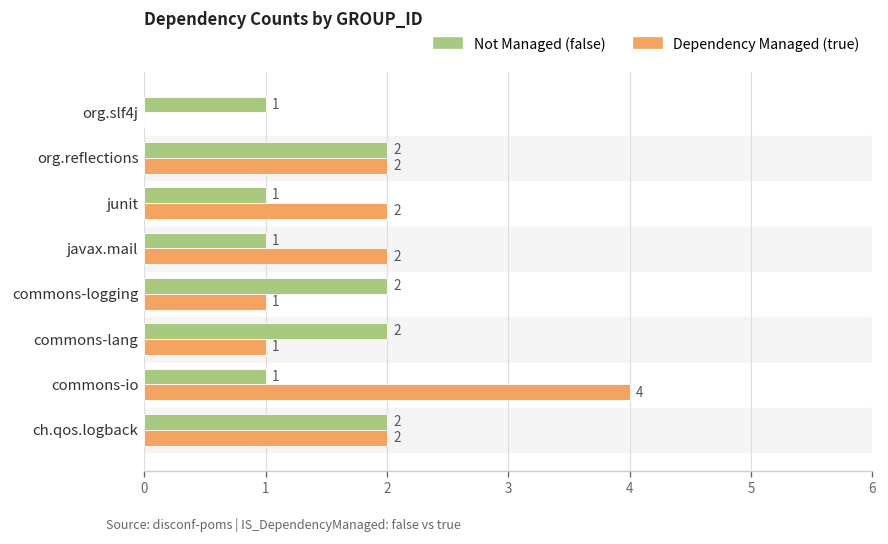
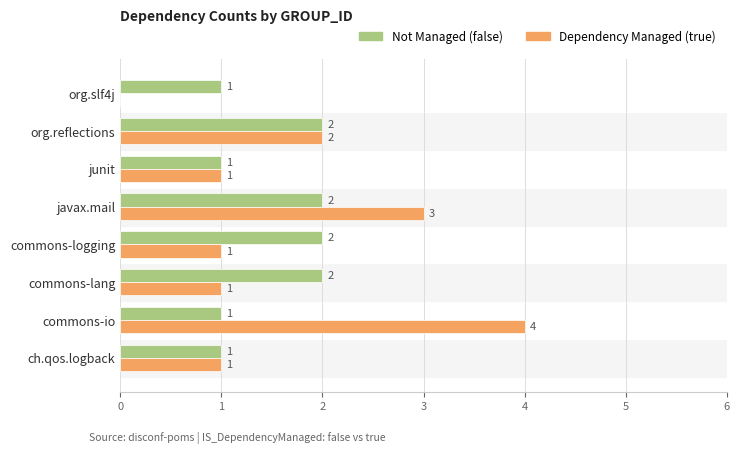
Dependency Managed (true), junit: 2 -> 1
Not Managed (false), javax.mail: 1 -> 2
Dependency Managed (true), javax.mail: 2 -> 3
Not Managed (false), ch.qos.logback: 2 -> 1
Dependency Managed (true), ch.qos.logback: 2 -> 1
